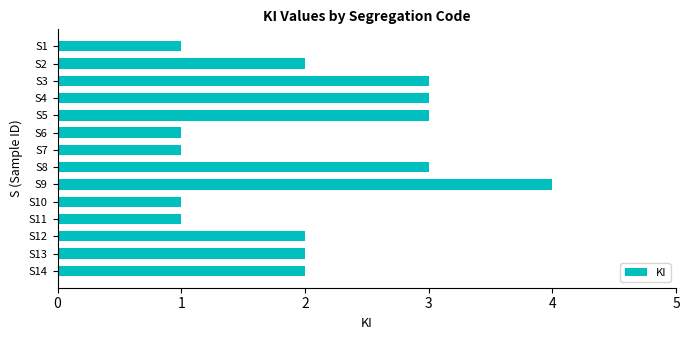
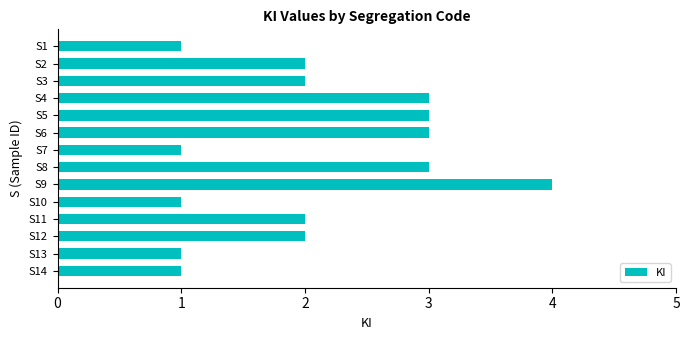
S3: 3 -> 2
S6: 1 -> 3
S11: 1 -> 2
S13: 2 -> 1
S14: 2 -> 1
